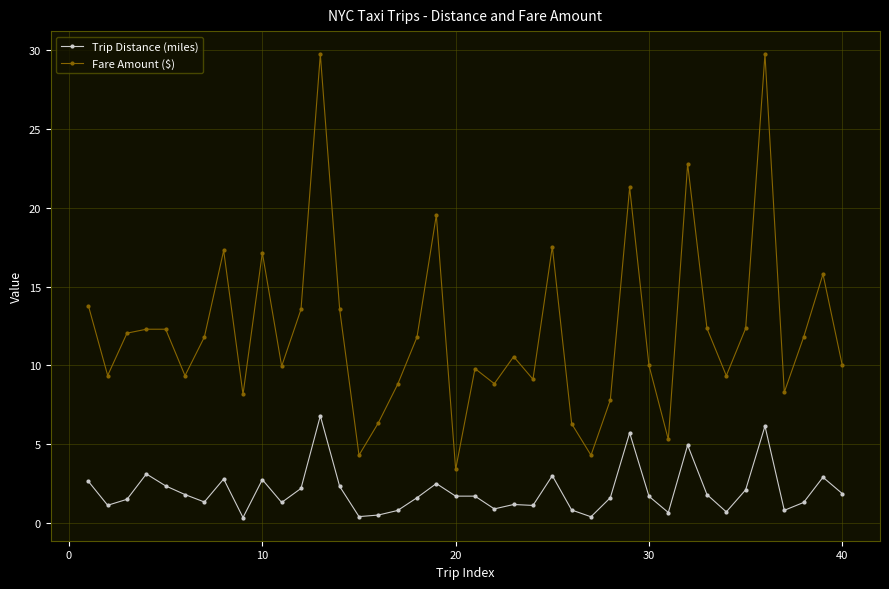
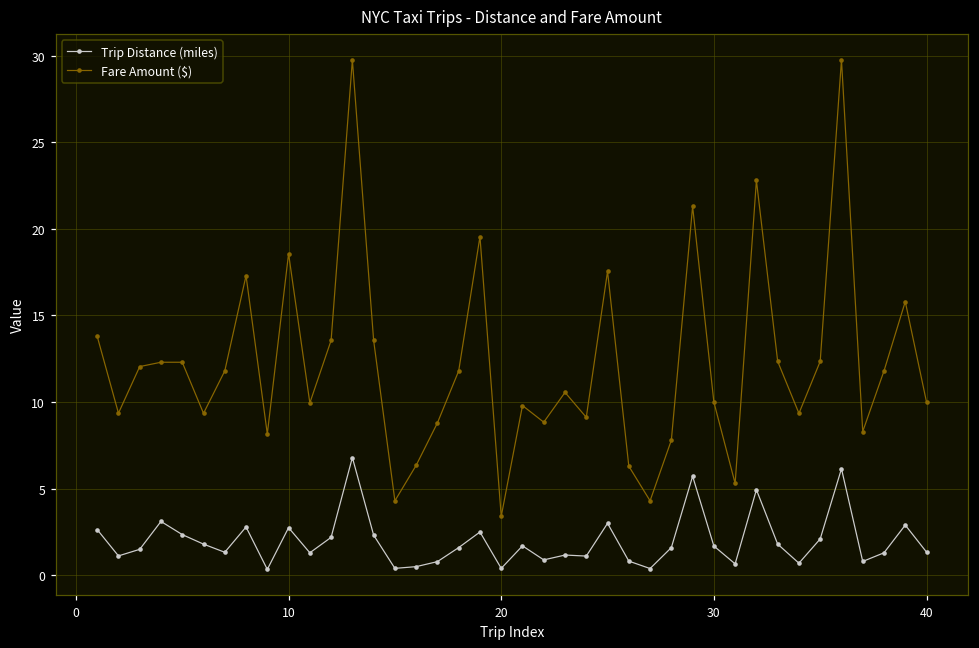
Fare Amount ($), 10: 17.2 -> 18.6
Trip Distance (miles), 20: 1.7 -> 0.4
Trip Distance (miles), 40: 1.9 -> 1.3
